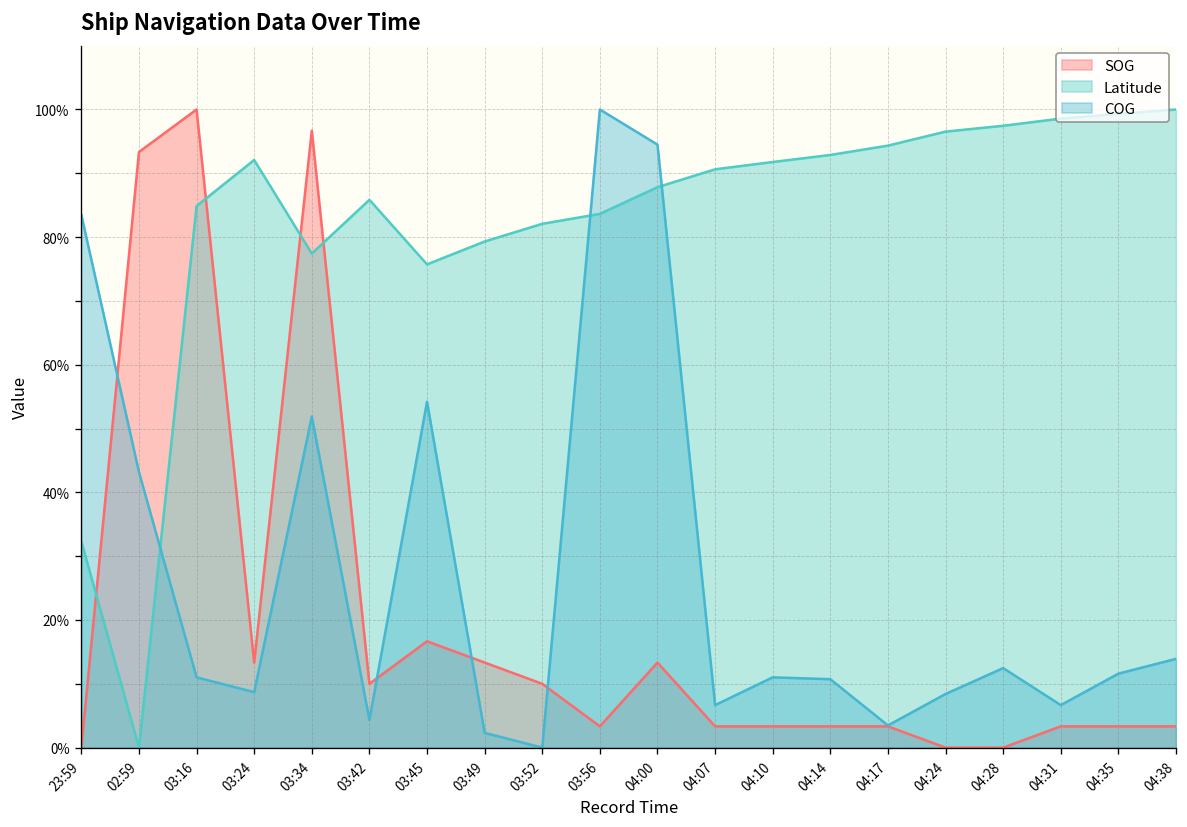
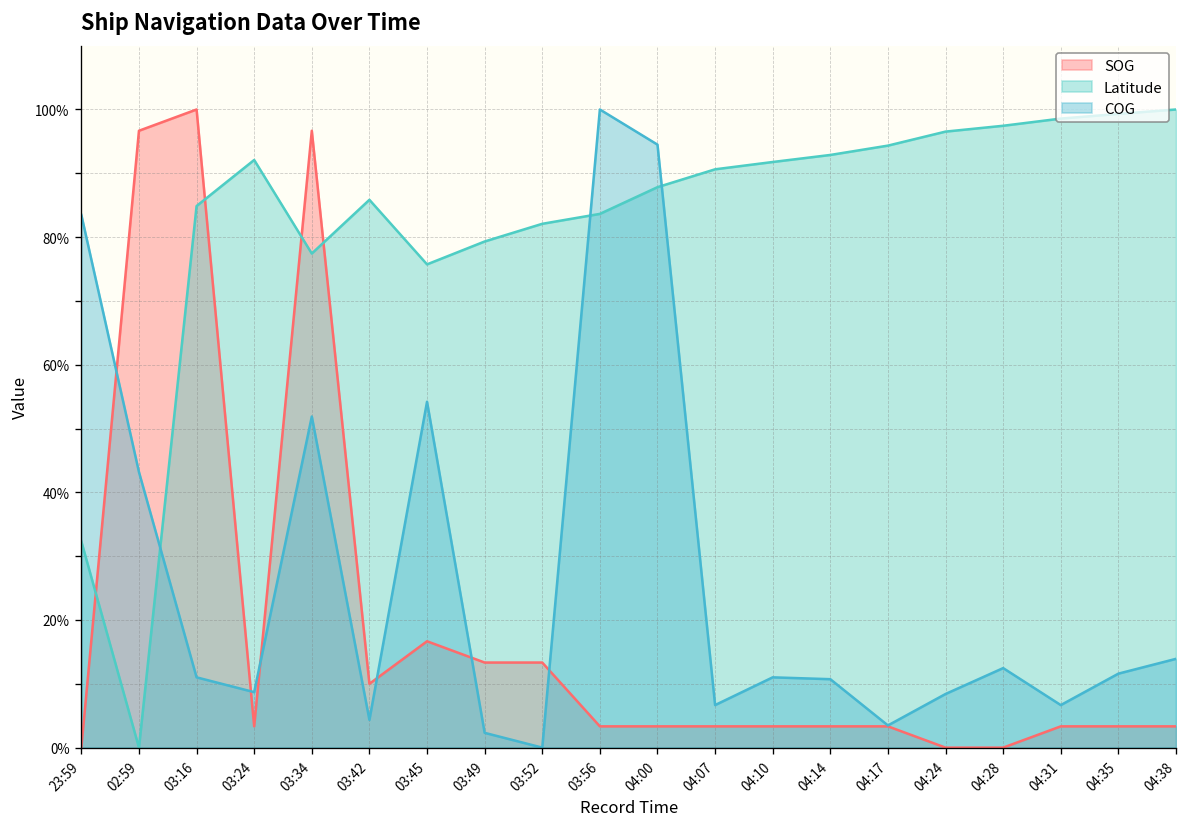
SOG, 02:59: 93% -> 97%
SOG, 03:24: 13% -> 3%
SOG, 03:52: 10% -> 13%
SOG, 04:00: 13% -> 3%
